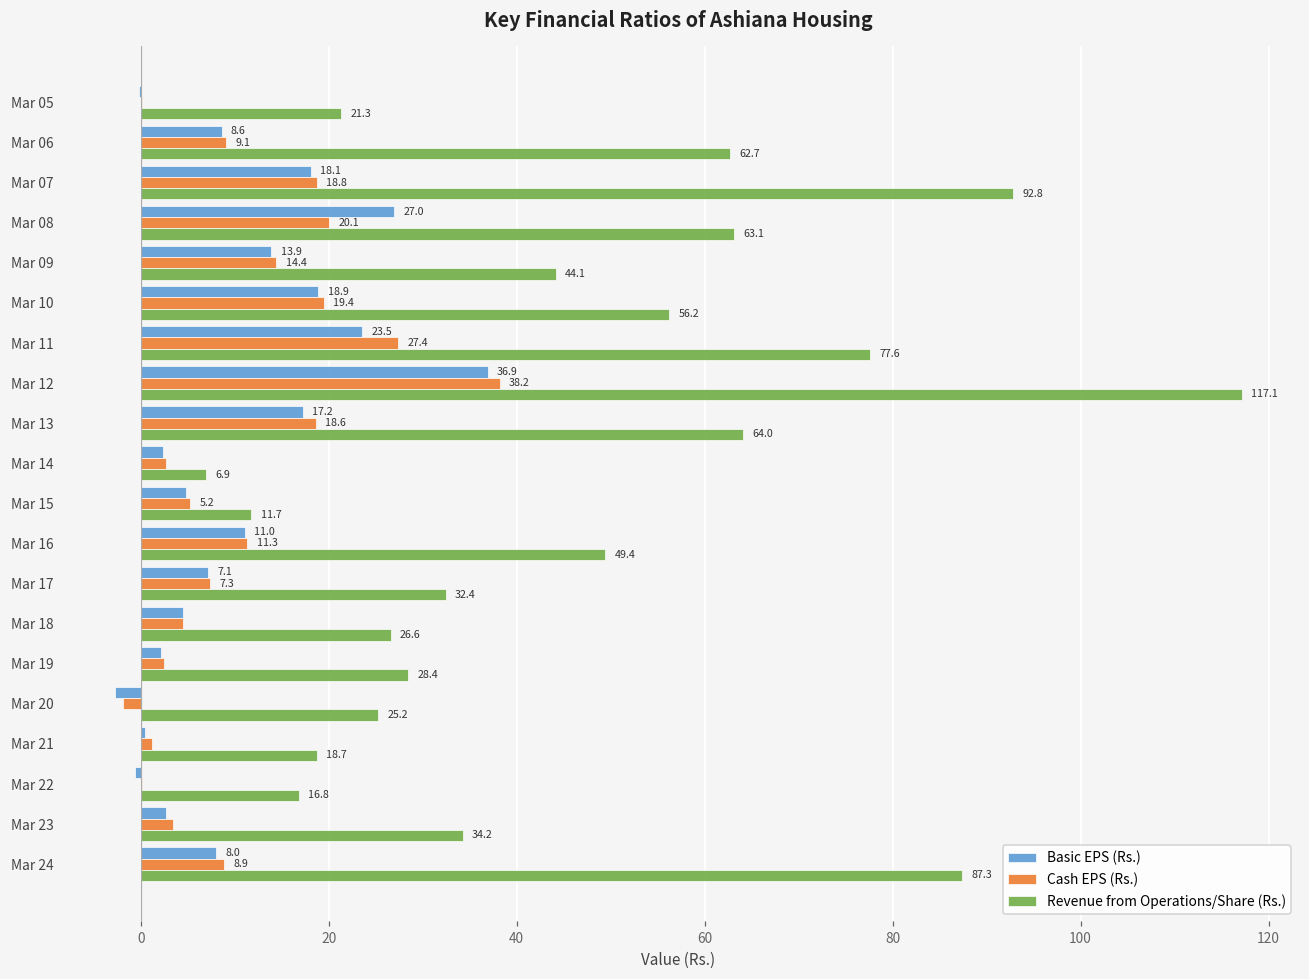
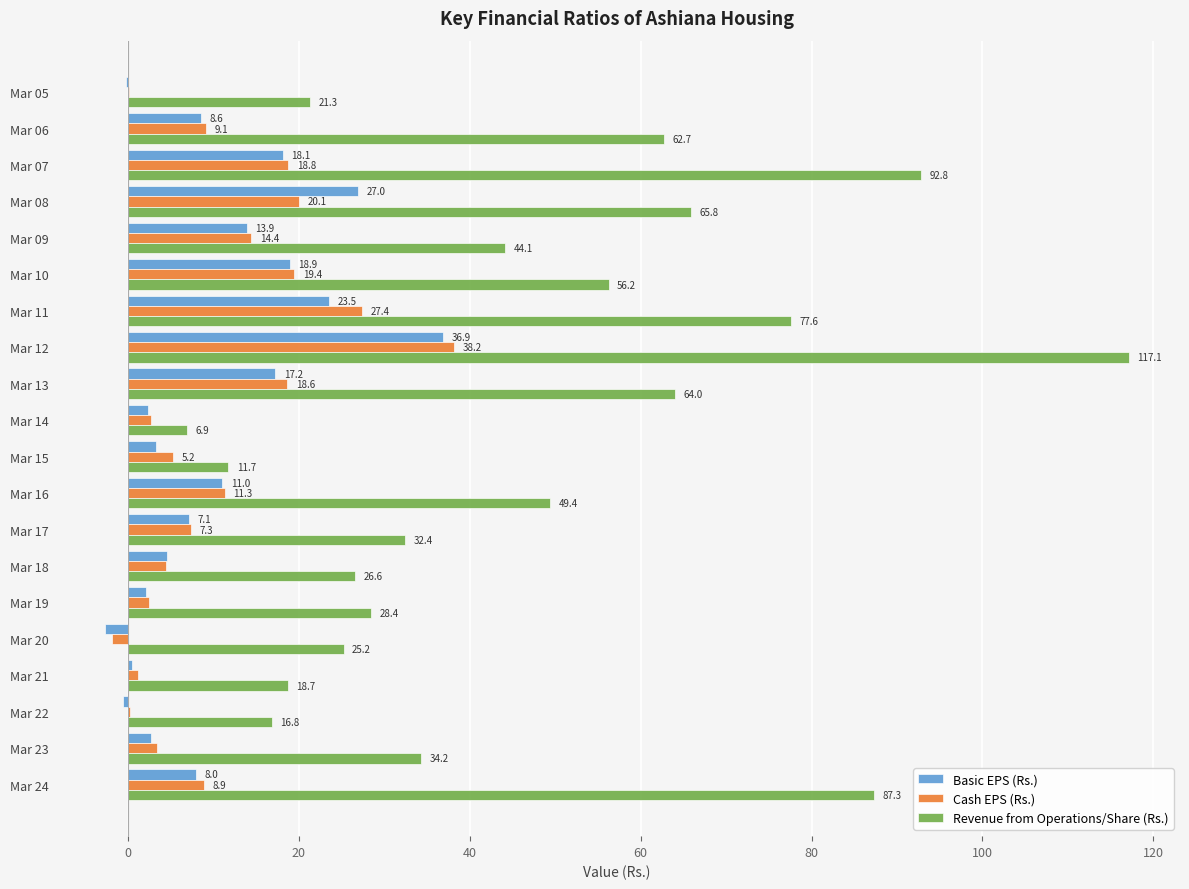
Revenue from Operations/Share (Rs.), Mar 08: 63.1 -> 65.8
Basic EPS (Rs.), Mar 15: 5 -> 3
